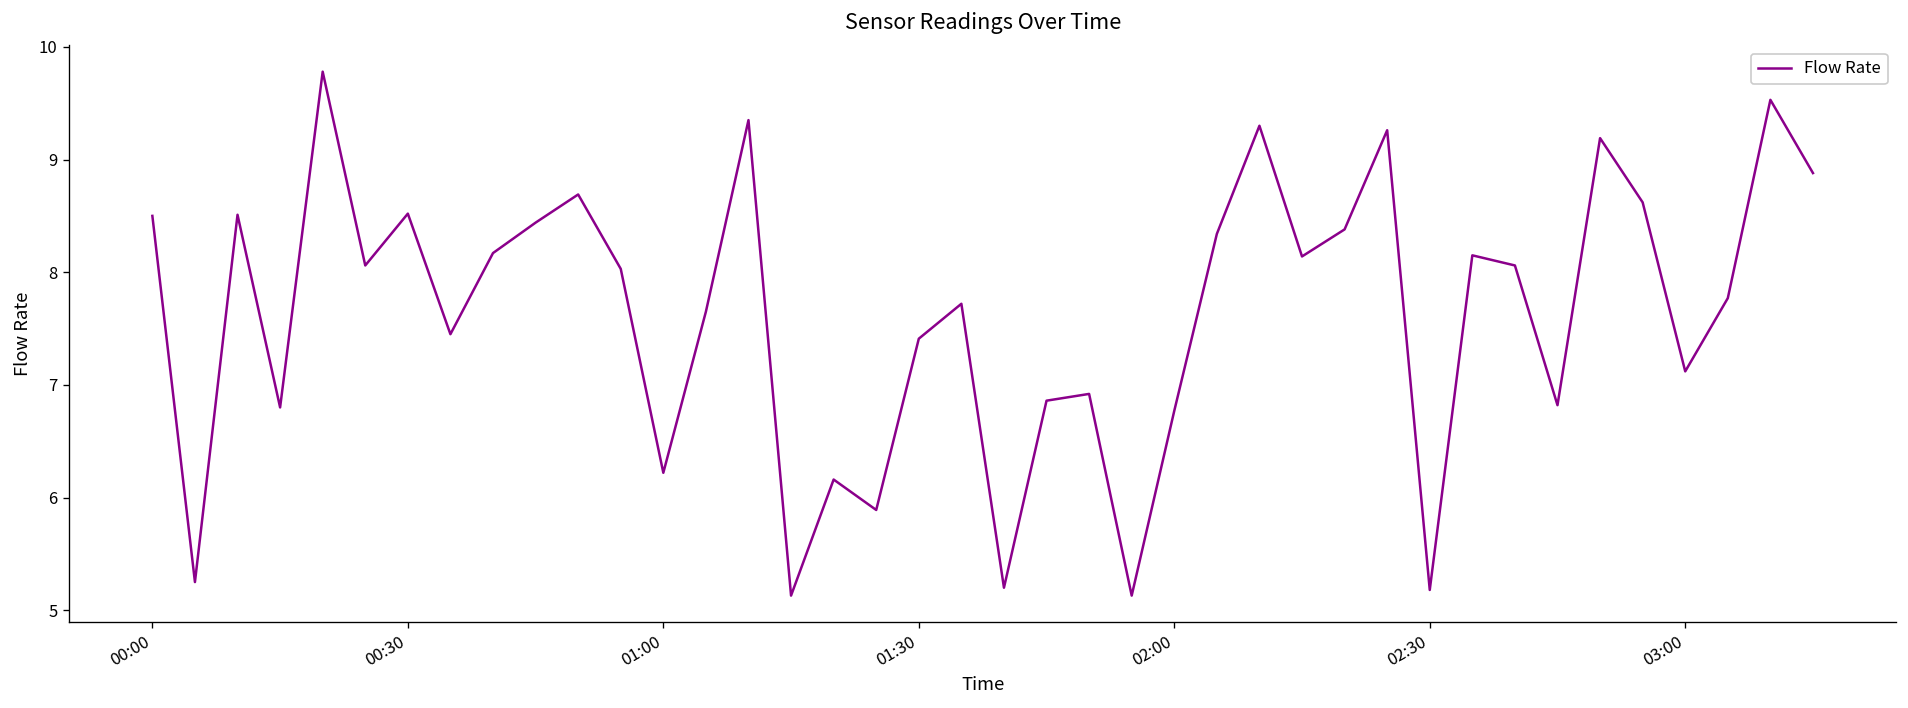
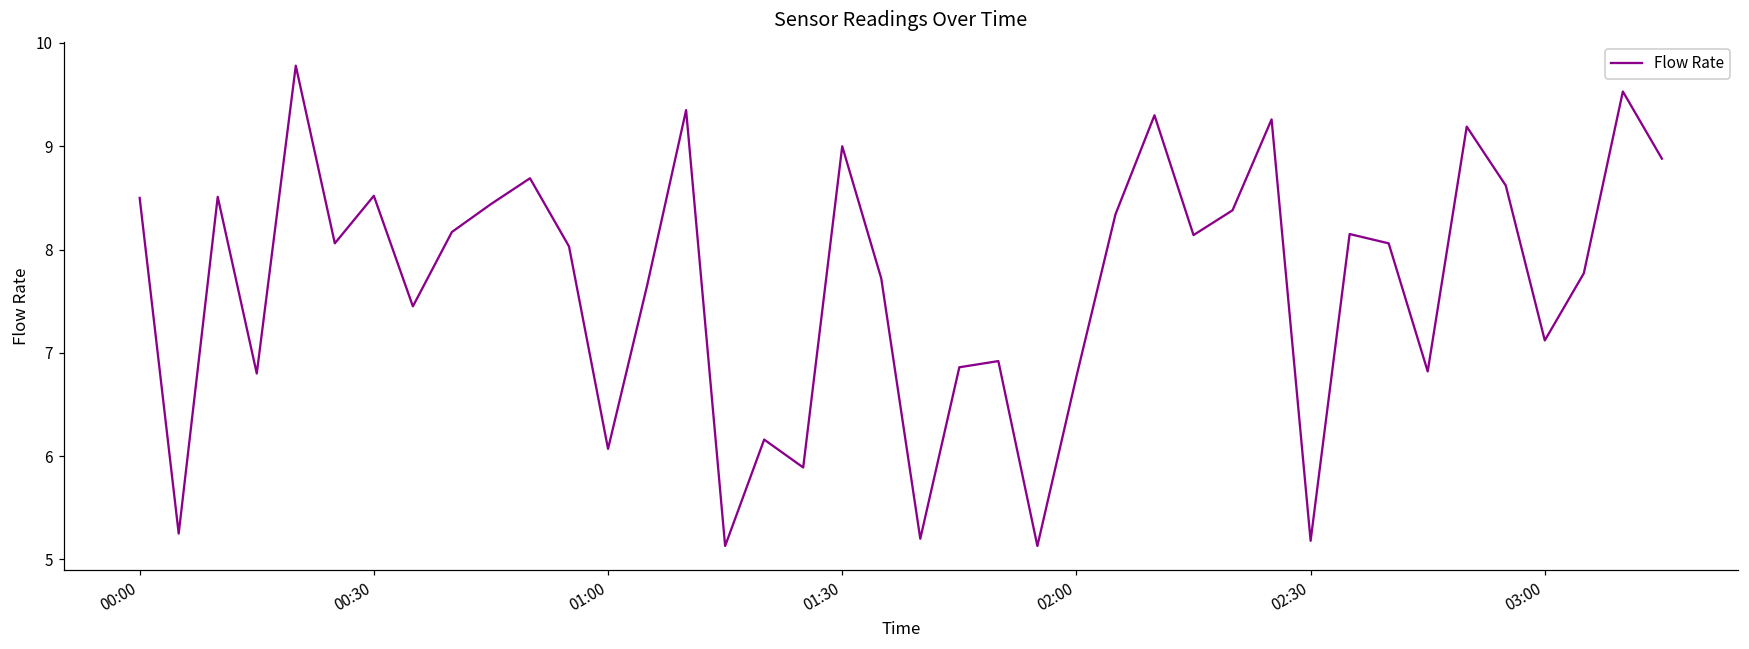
01:00: 6.2 -> 6.1
01:30: 7.4 -> 9.0
